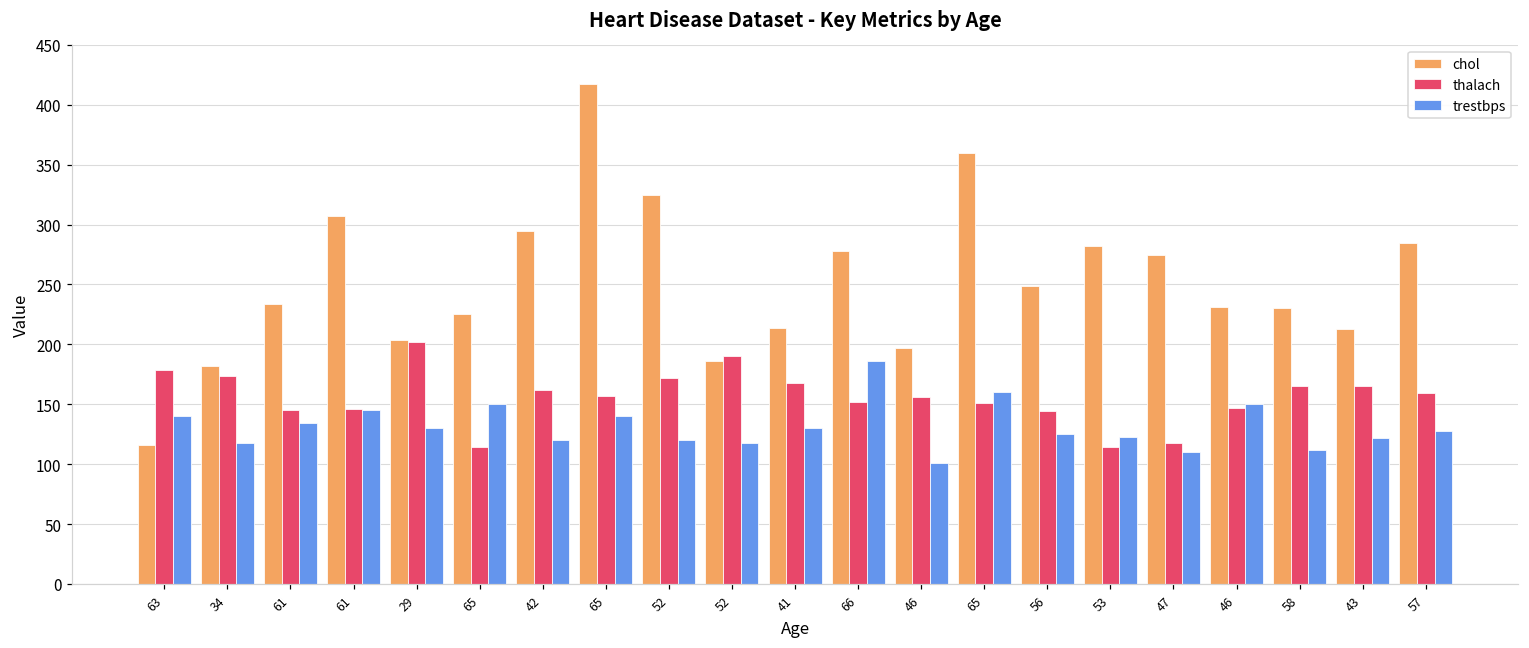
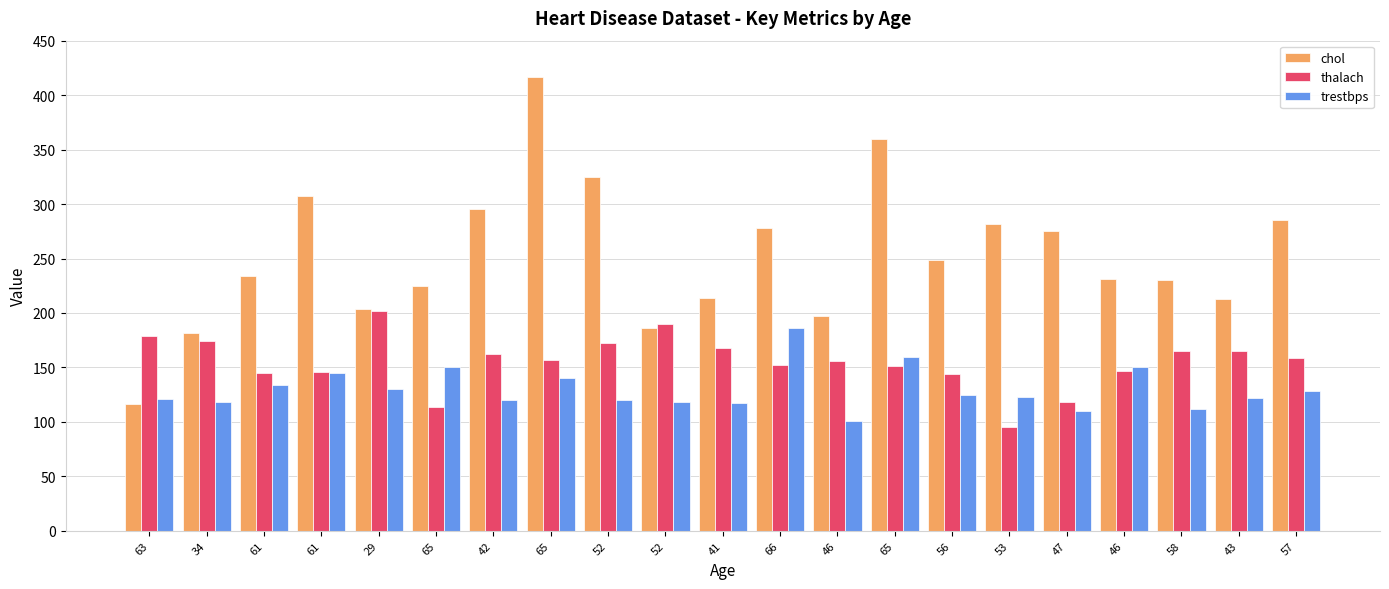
trestbps, 63: 140 -> 121
trestbps, 41: 130 -> 117
thalach, 53: 114 -> 95
